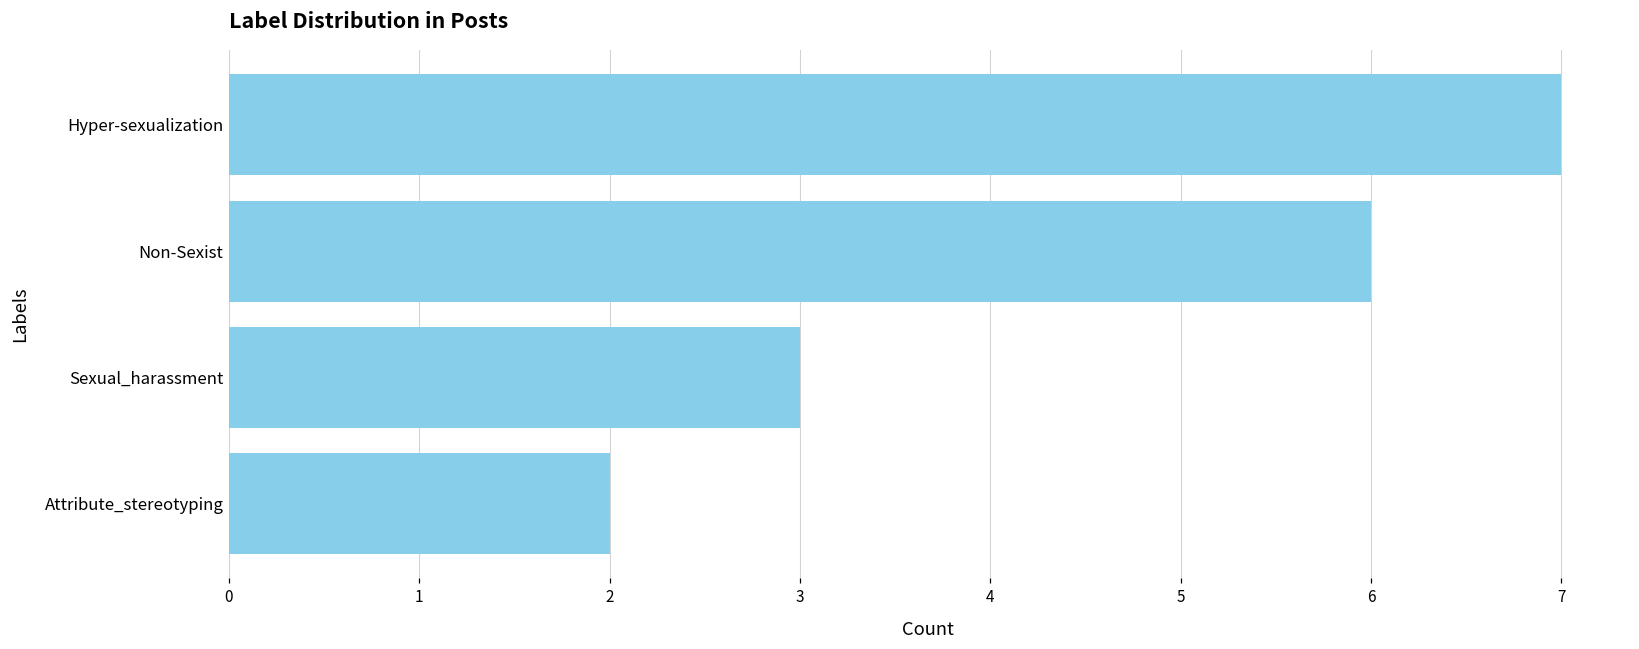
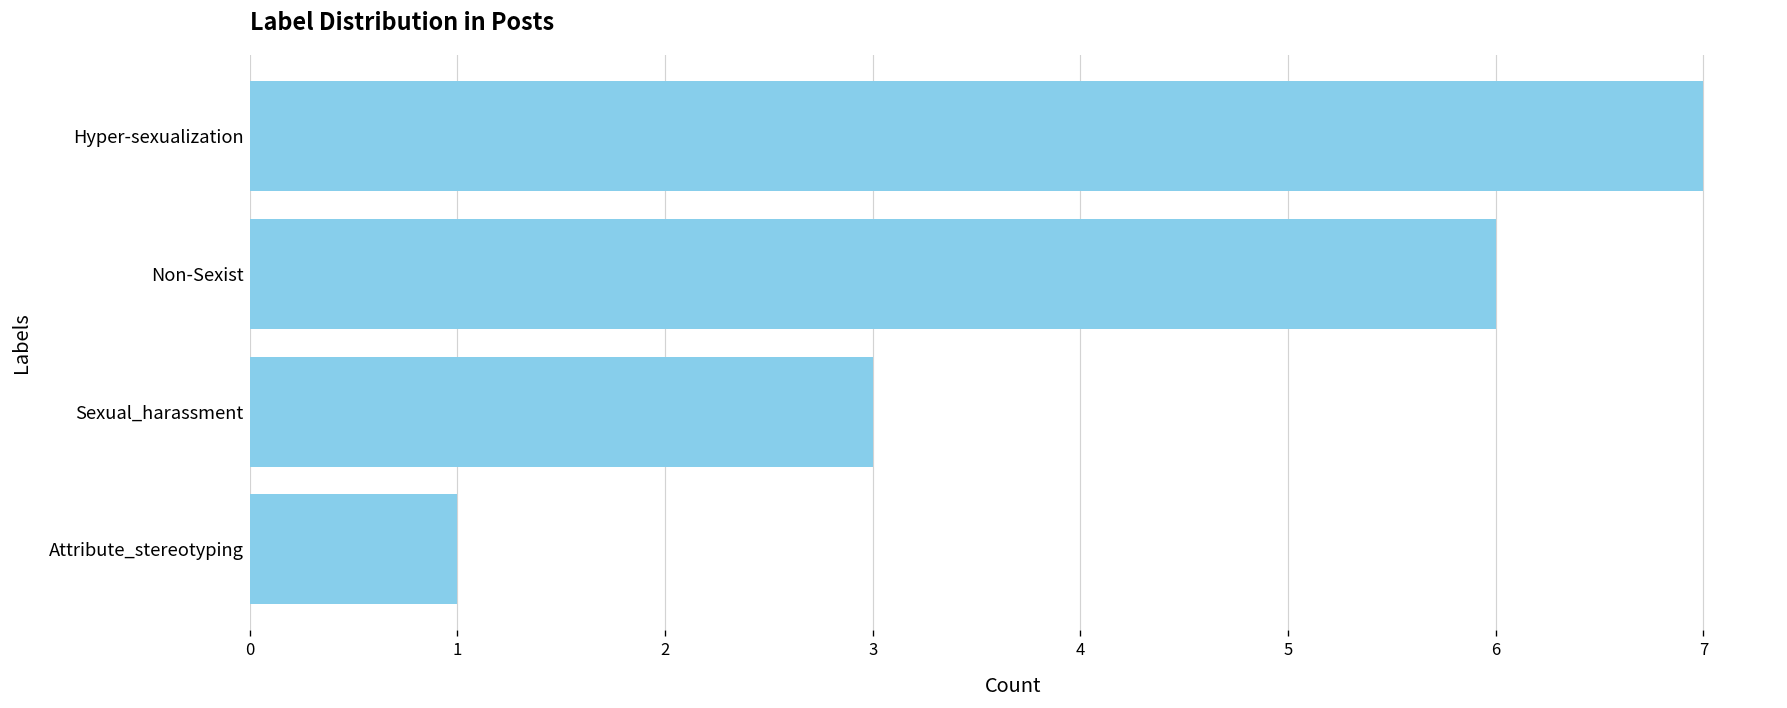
Attribute_stereotyping: 2 -> 1
